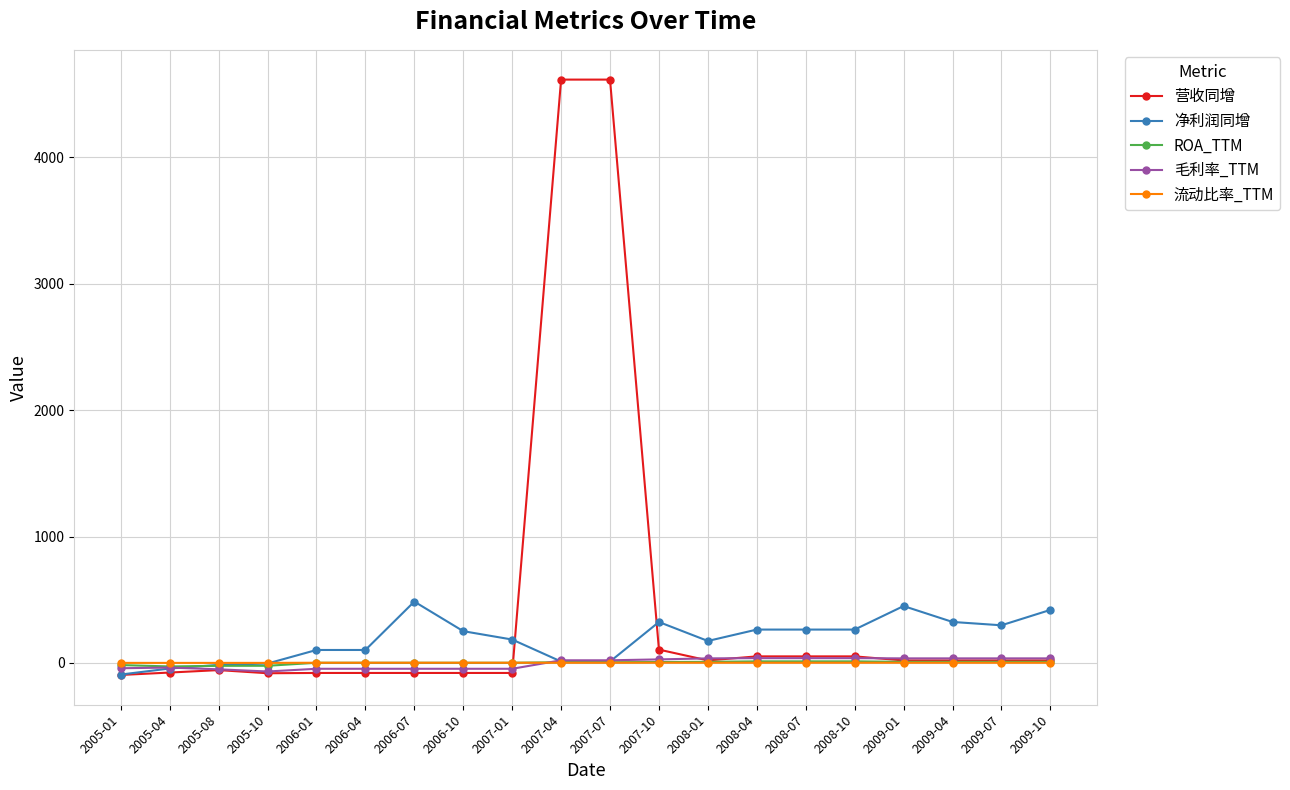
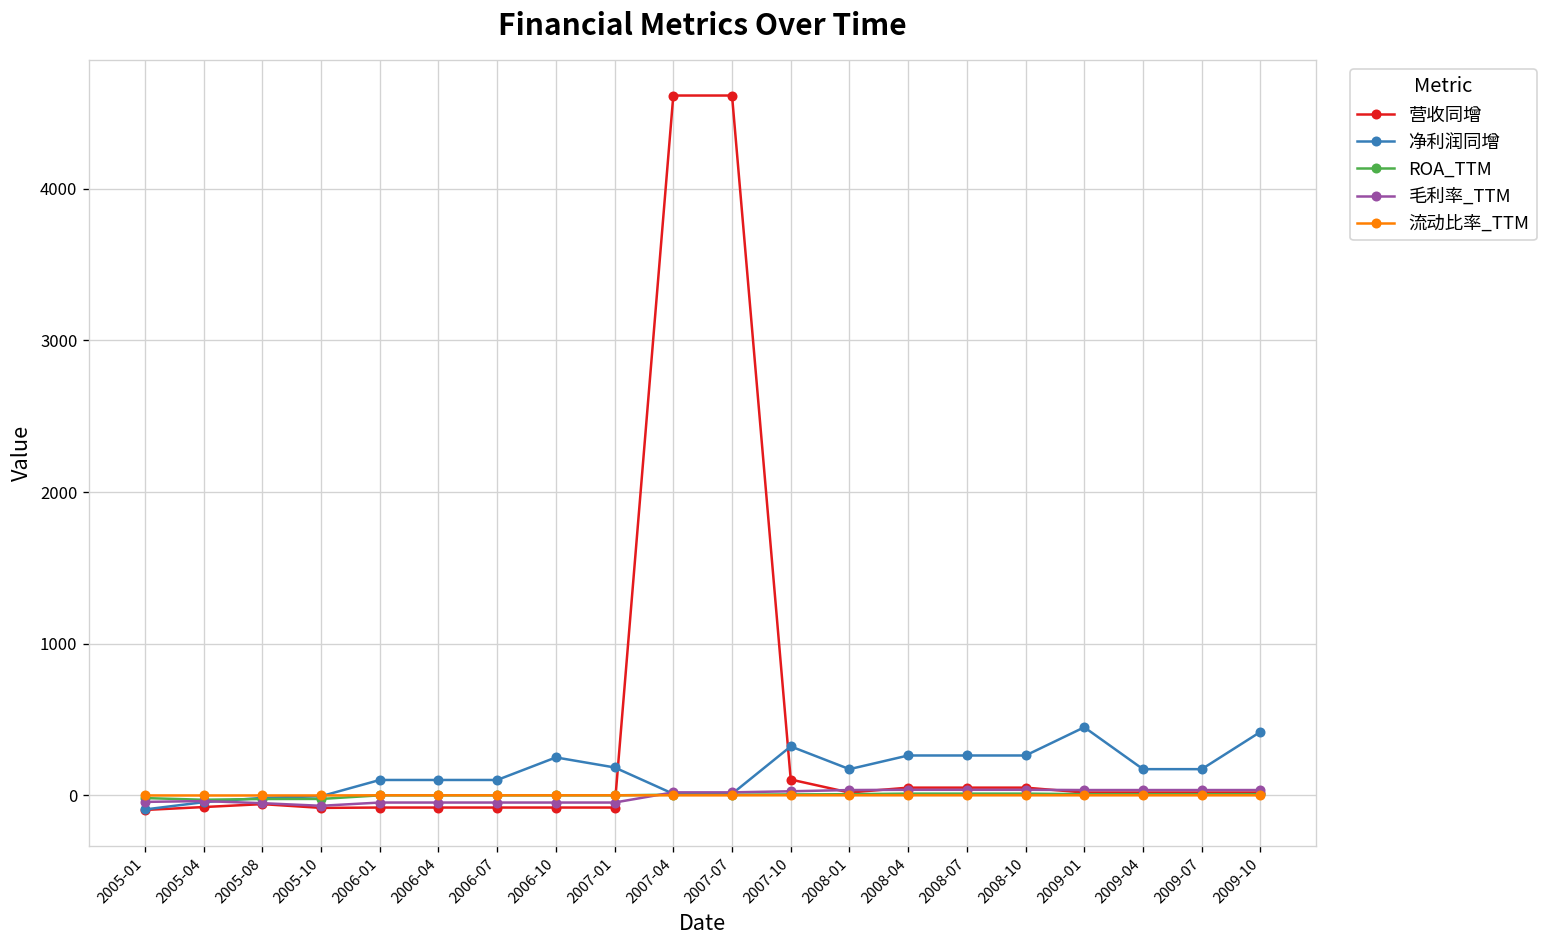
净利润同增, 2006-07: 490 -> 100
净利润同增, 2009-04: 320 -> 170
净利润同增, 2009-07: 300 -> 170
